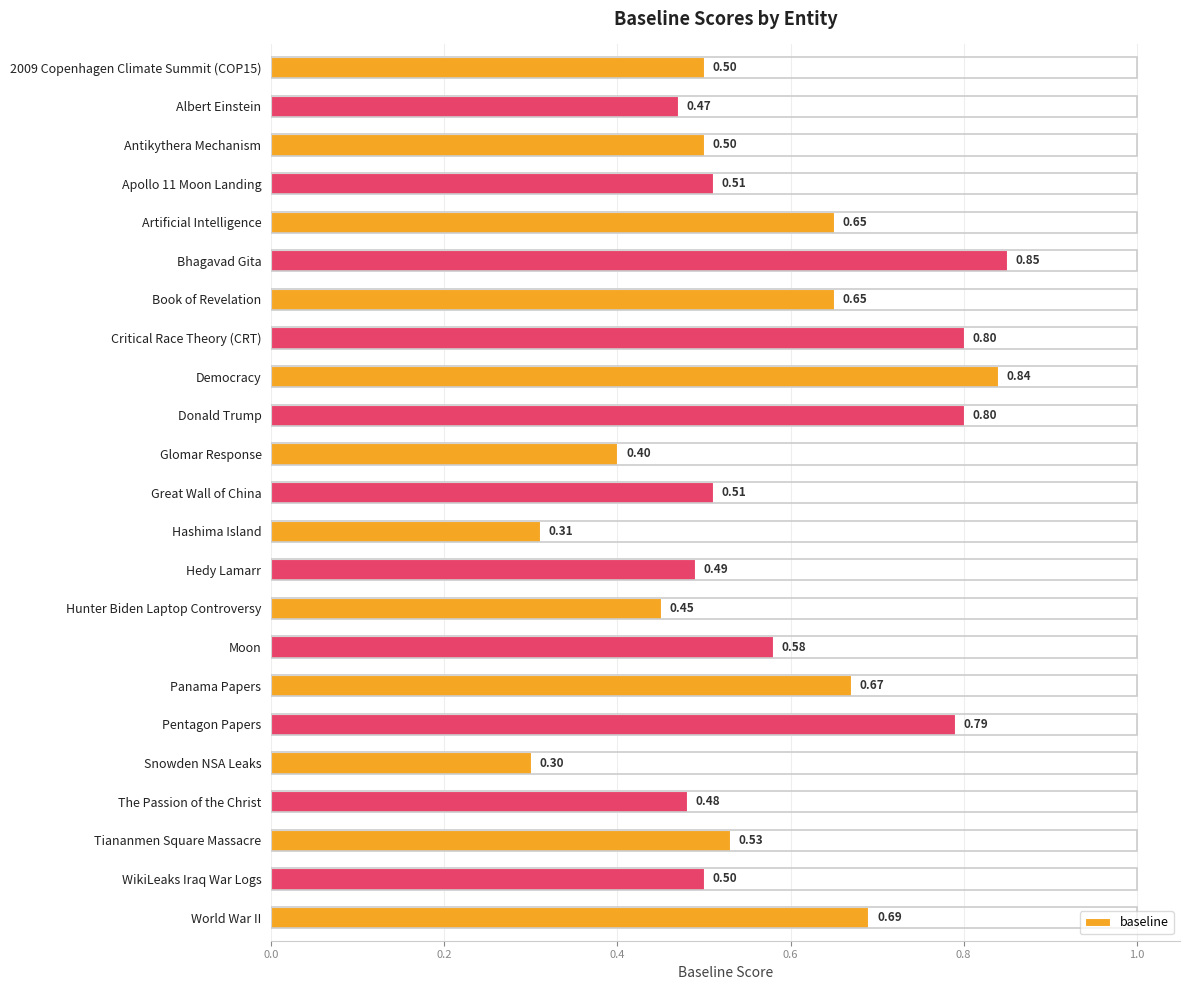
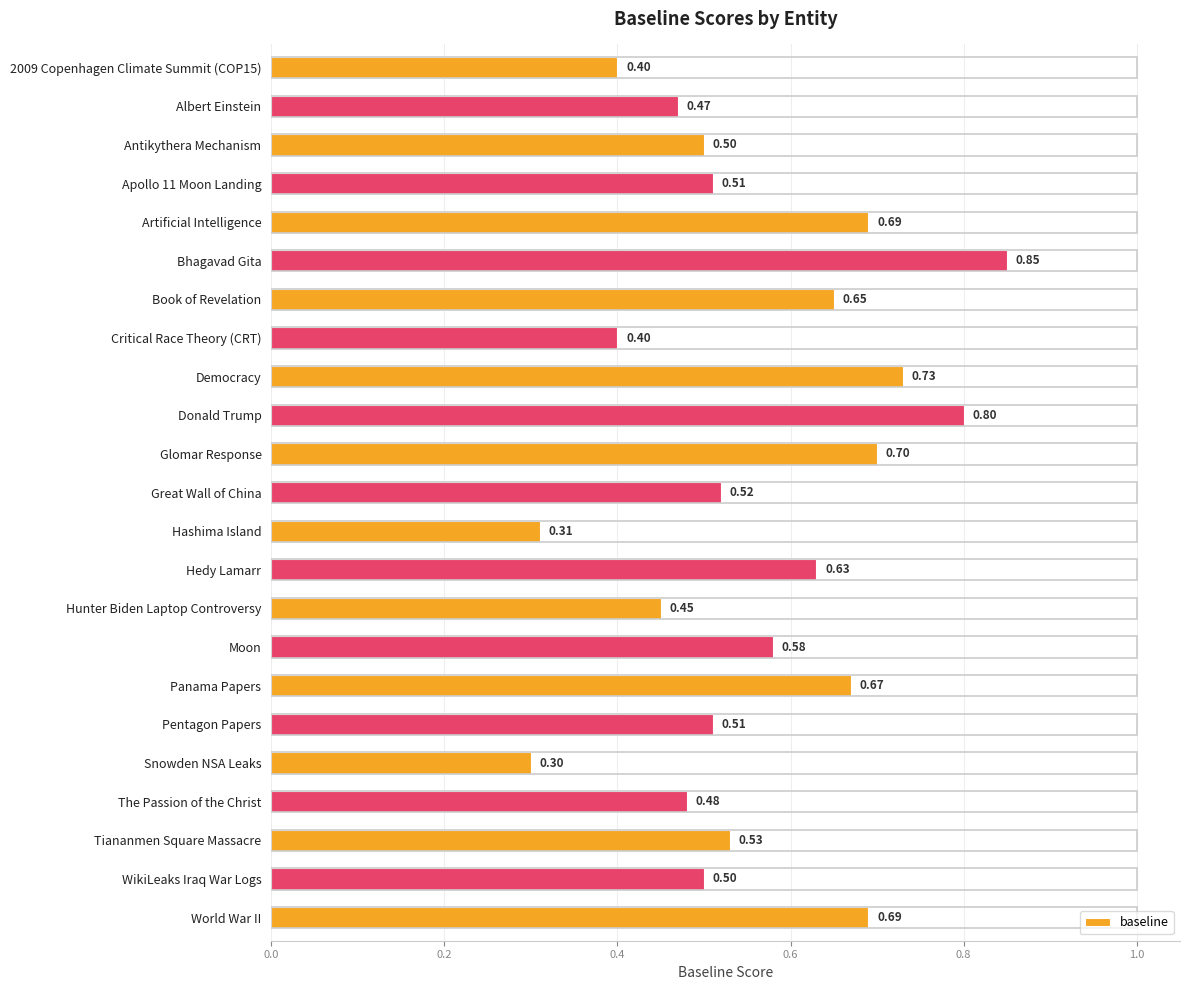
2009 Copenhagen Climate Summit (COP15): 0.50 -> 0.40
Artificial Intelligence: 0.65 -> 0.69
Critical Race Theory (CRT): 0.80 -> 0.40
Democracy: 0.84 -> 0.73
Glomar Response: 0.40 -> 0.70
Great Wall of China: 0.51 -> 0.52
Hedy Lamarr: 0.49 -> 0.63
Pentagon Papers: 0.79 -> 0.51
